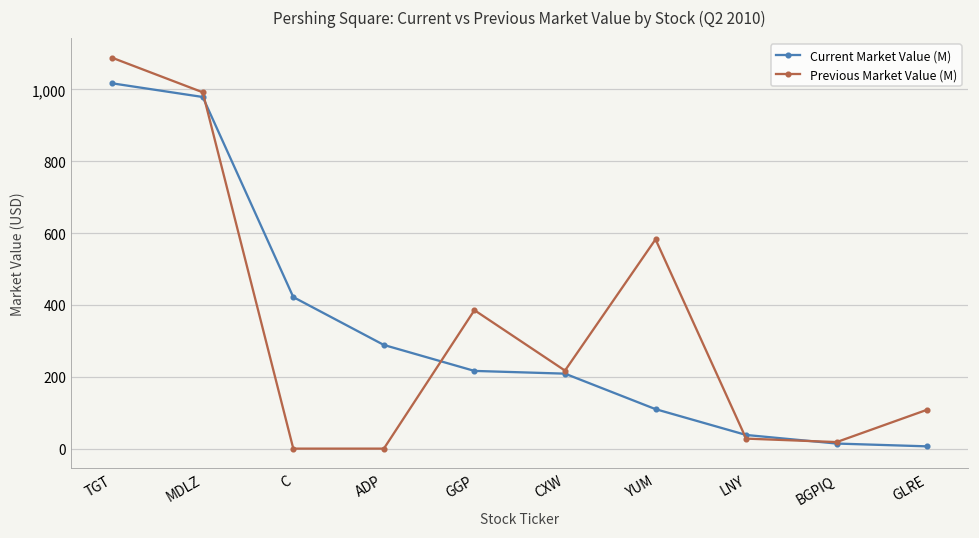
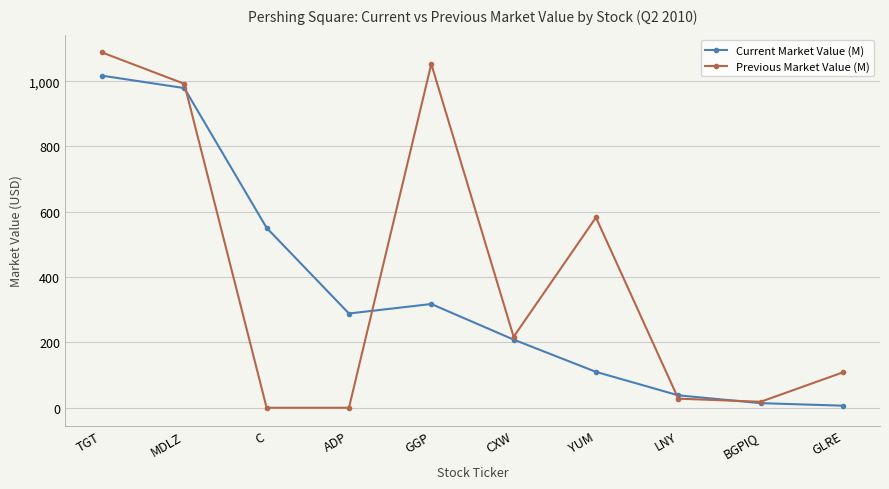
Current Market Value (M), C: 420 -> 550
Current Market Value (M), GGP: 220 -> 320
Previous Market Value (M), GGP: 390 -> 1,050
